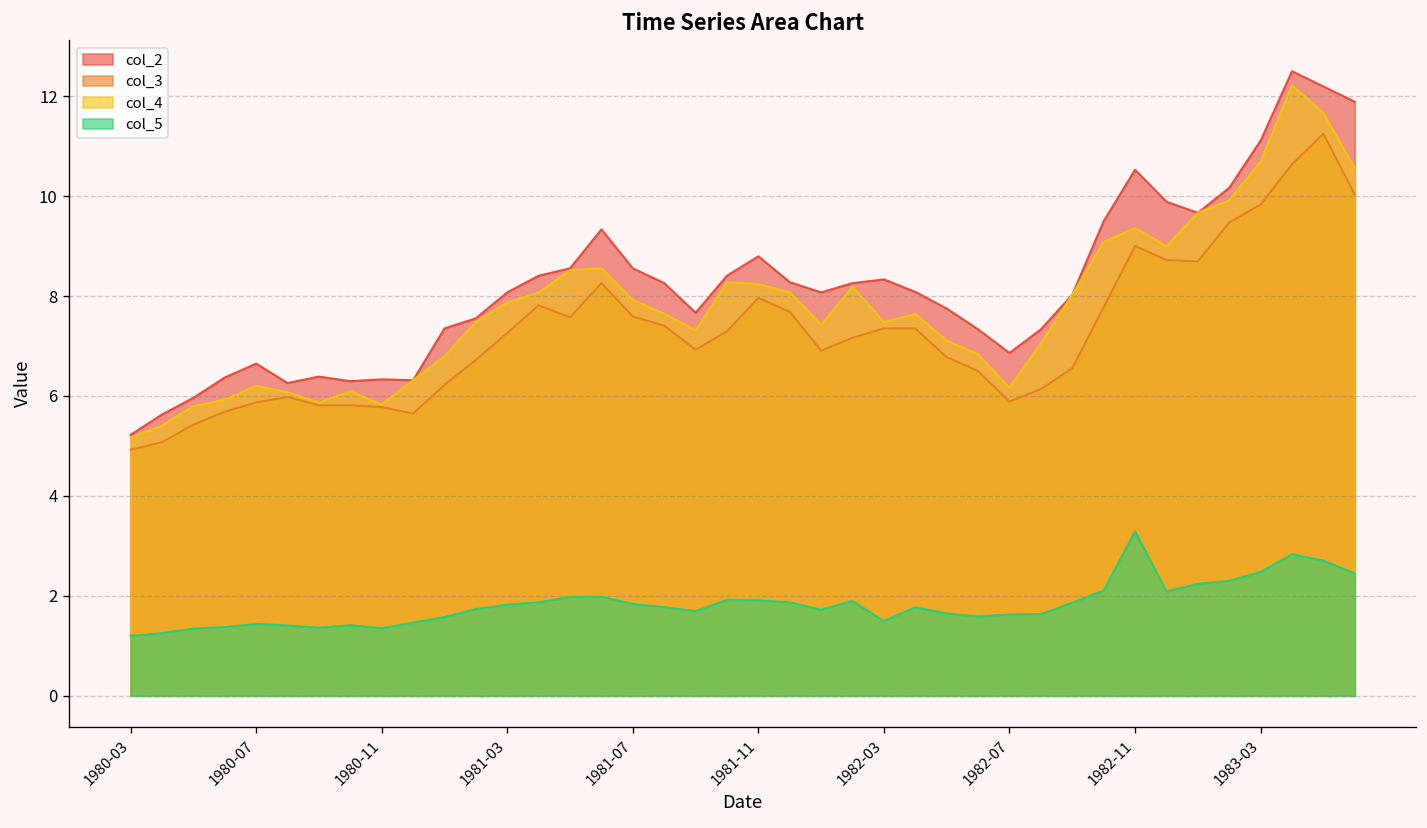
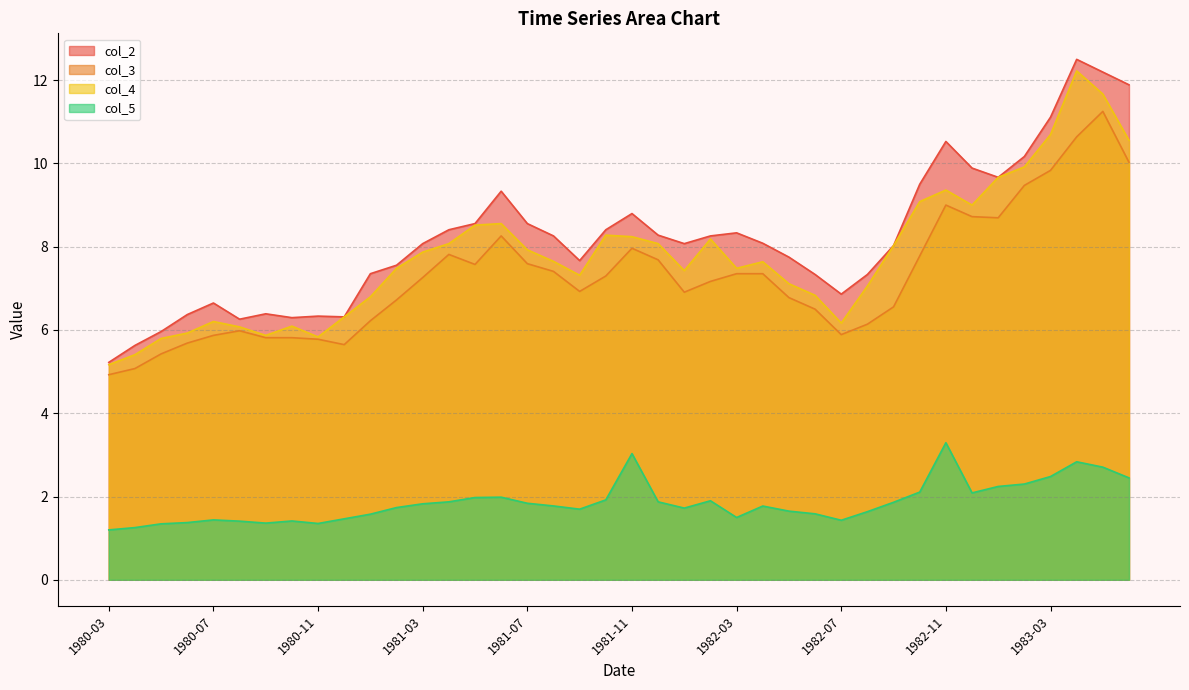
col_5, 1981-11: 1.9 -> 3.0
col_5, 1982-07: 1.6 -> 1.4
